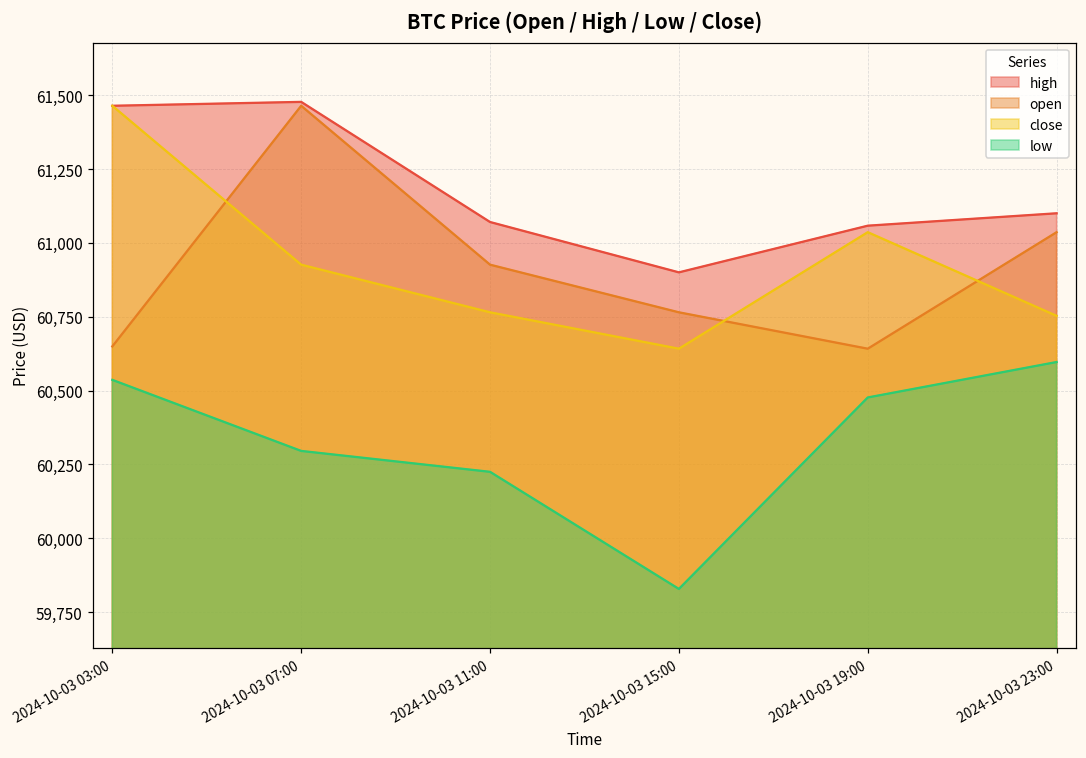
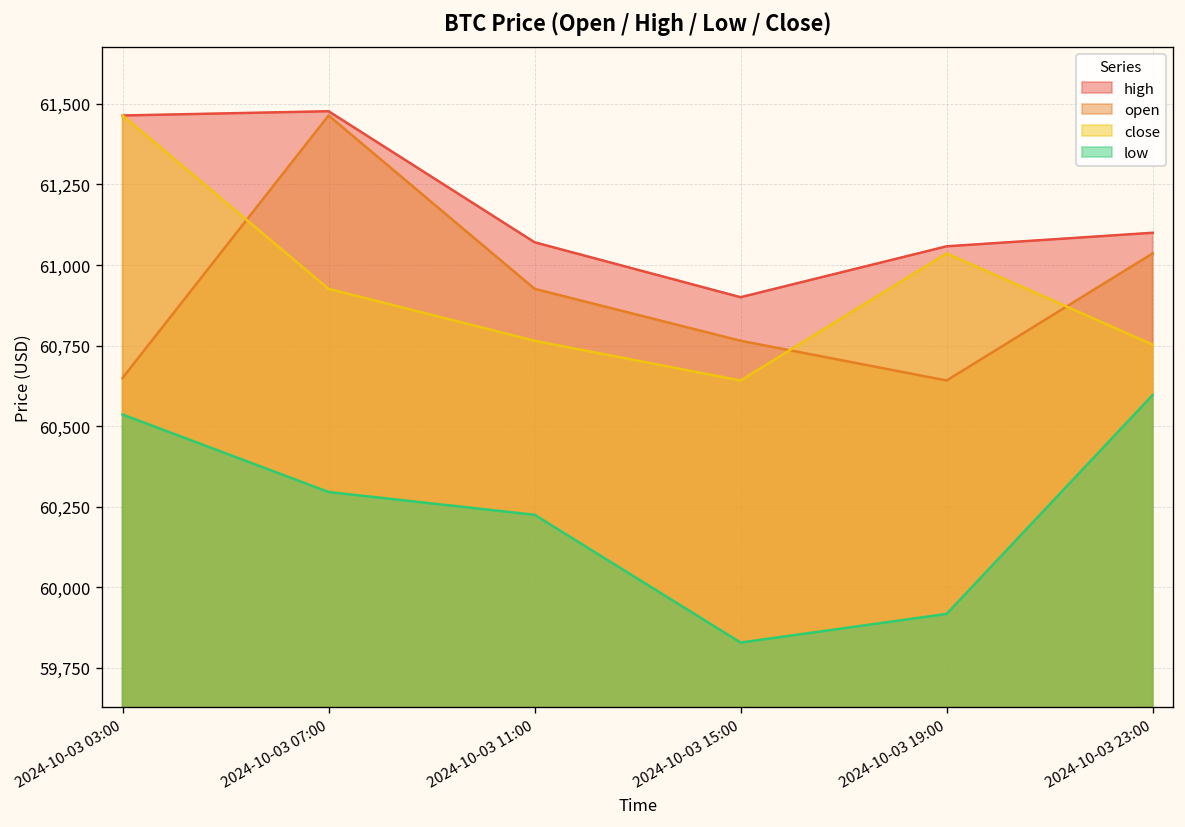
low, 2024-10-03 19:00: 60,480 -> 59,920
